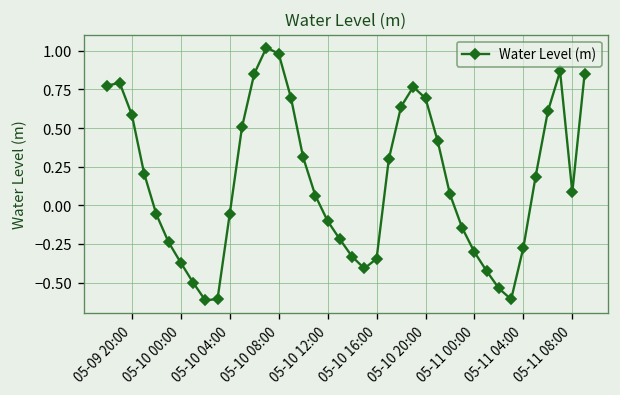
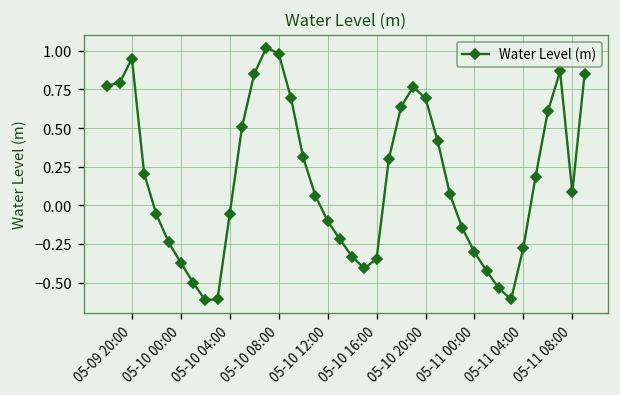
05-09 20:00: 0.58 -> 0.95
